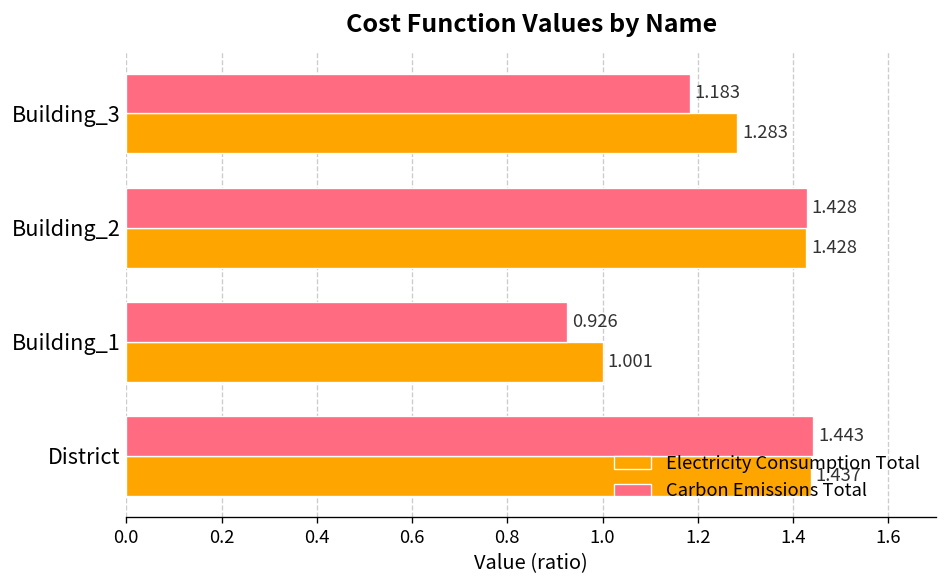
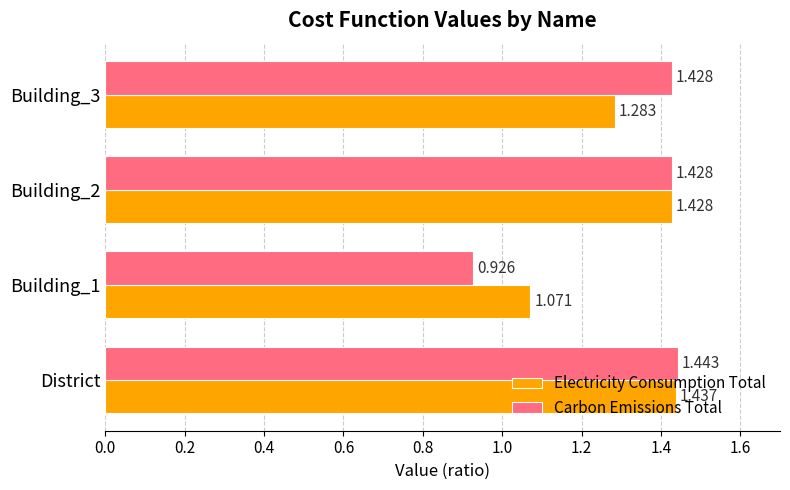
Carbon Emissions Total, Building_3: 1.183 -> 1.428
Electricity Consumption Total, Building_1: 1.001 -> 1.071
